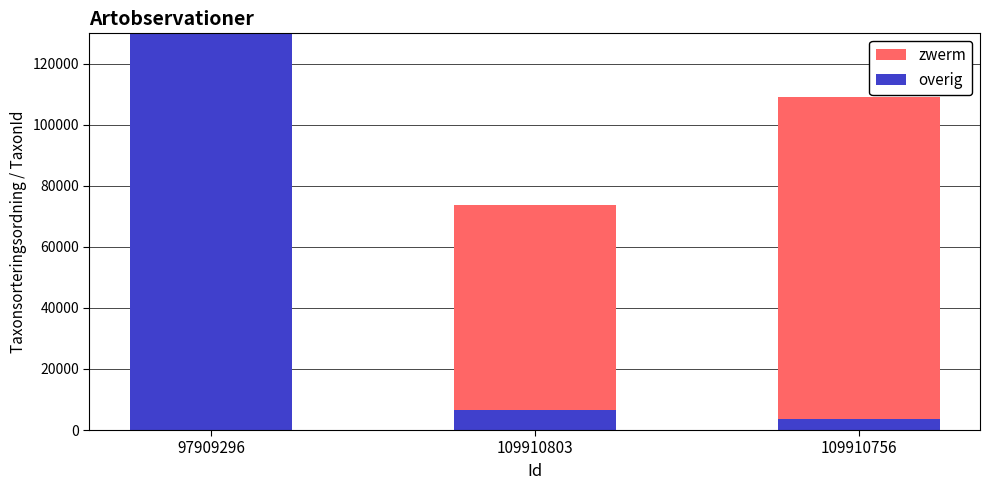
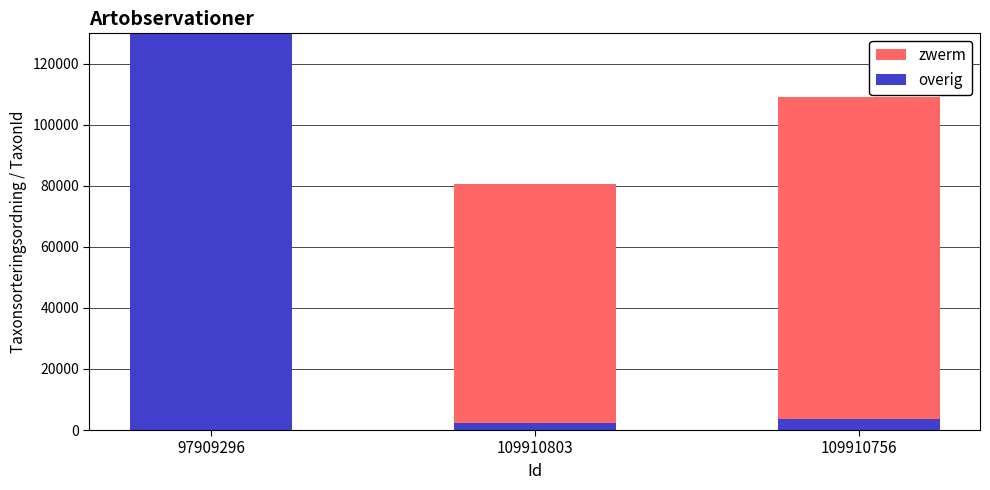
overig, 109910803: 6000 -> 2000
zwerm, 109910803: 67000 -> 79000
